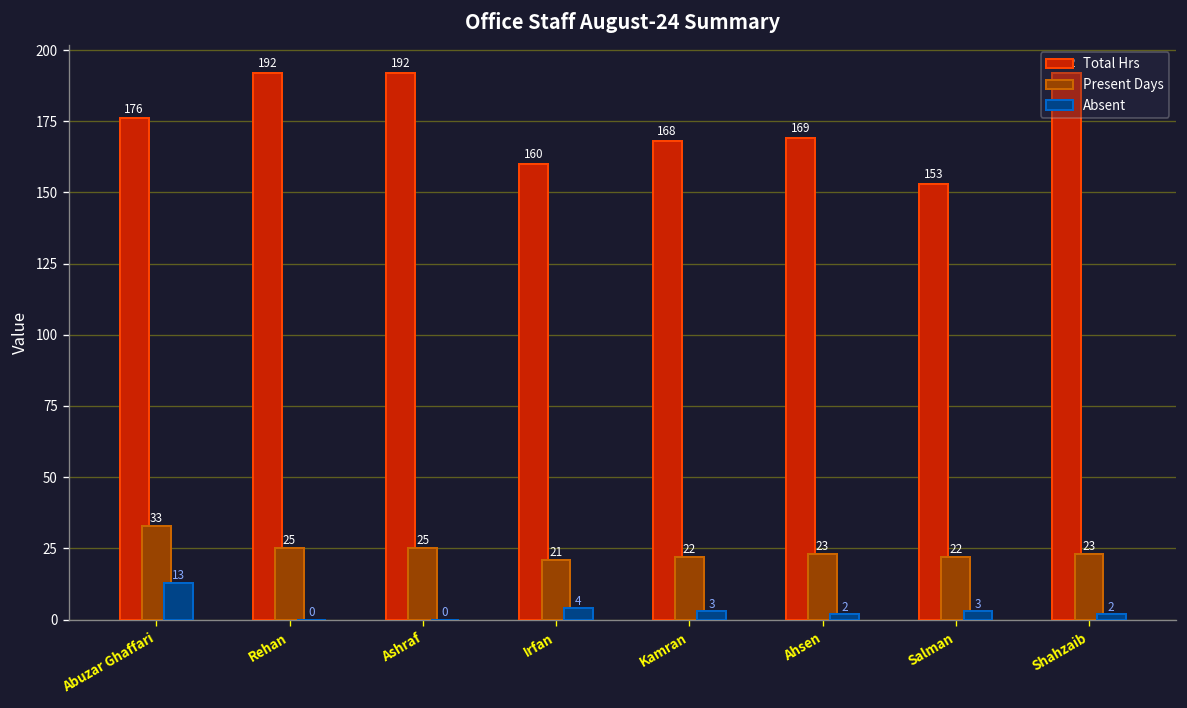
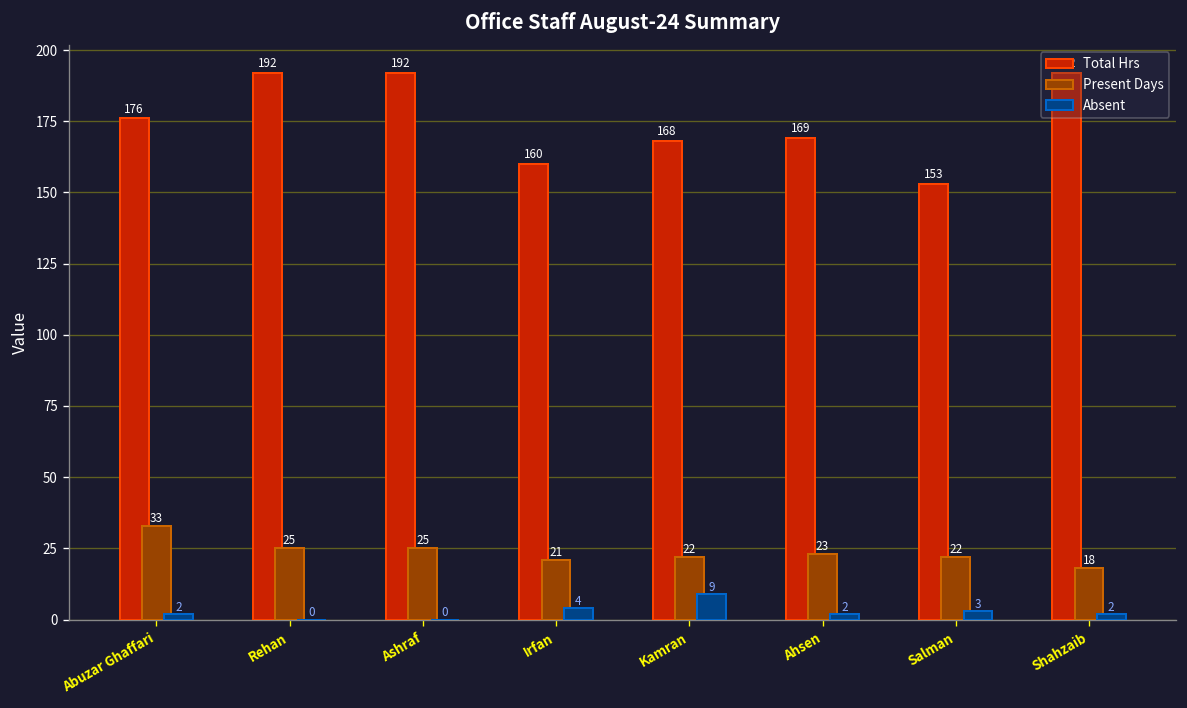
Absent, Abuzar Ghaffari: 13 -> 2
Absent, Kamran: 3 -> 9
Present Days, Shahzaib: 23 -> 18
